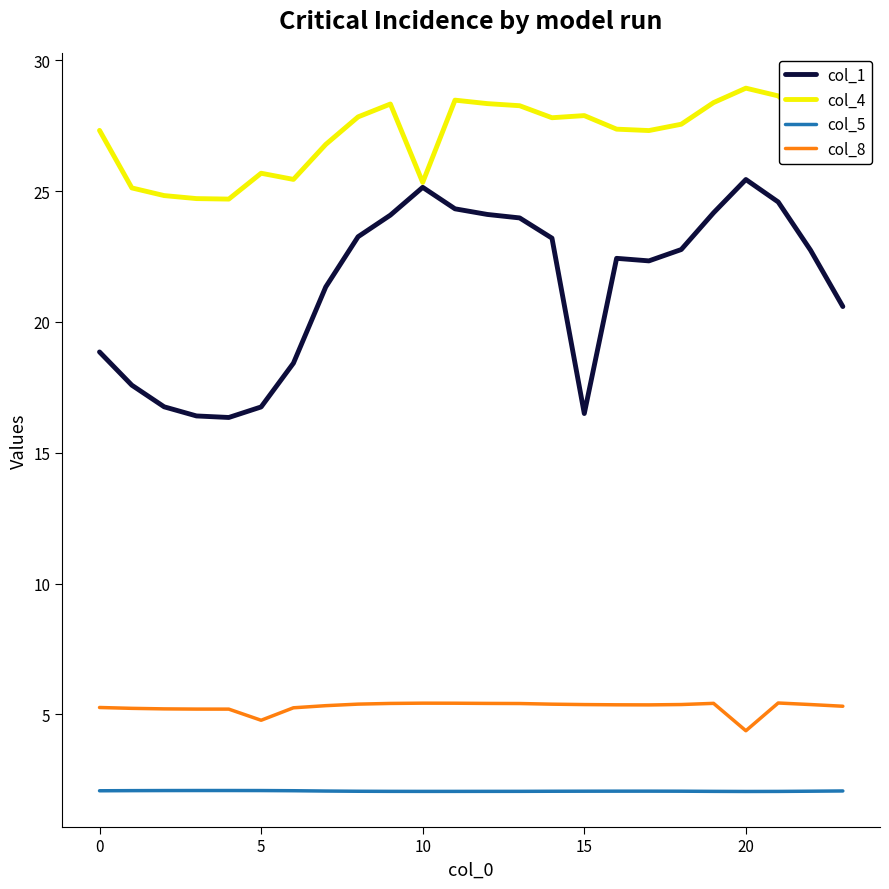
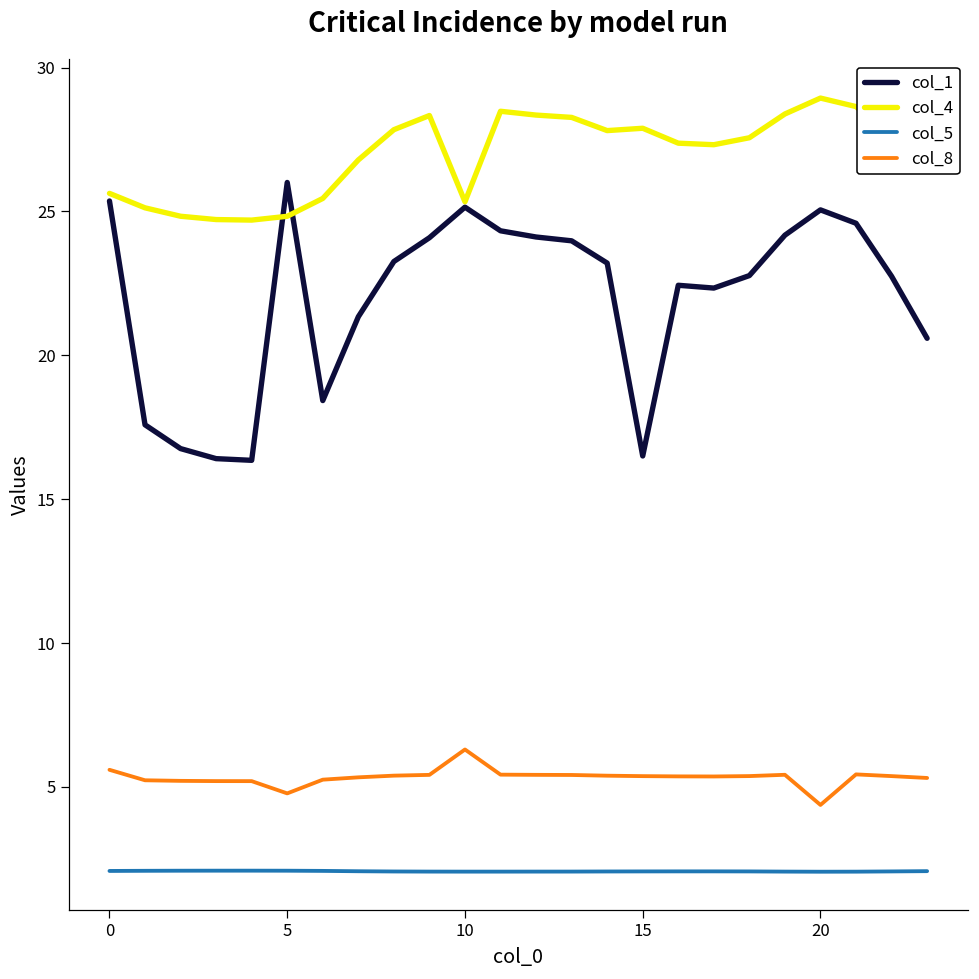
col_1, 0: 18.9 -> 25.4
col_4, 0: 27.3 -> 25.6
col_8, 0: 5.3 -> 5.6
col_1, 5: 16.8 -> 26.0
col_4, 5: 25.7 -> 24.8
col_8, 10: 5.4 -> 6.3
col_1, 20: 25.4 -> 25.1
